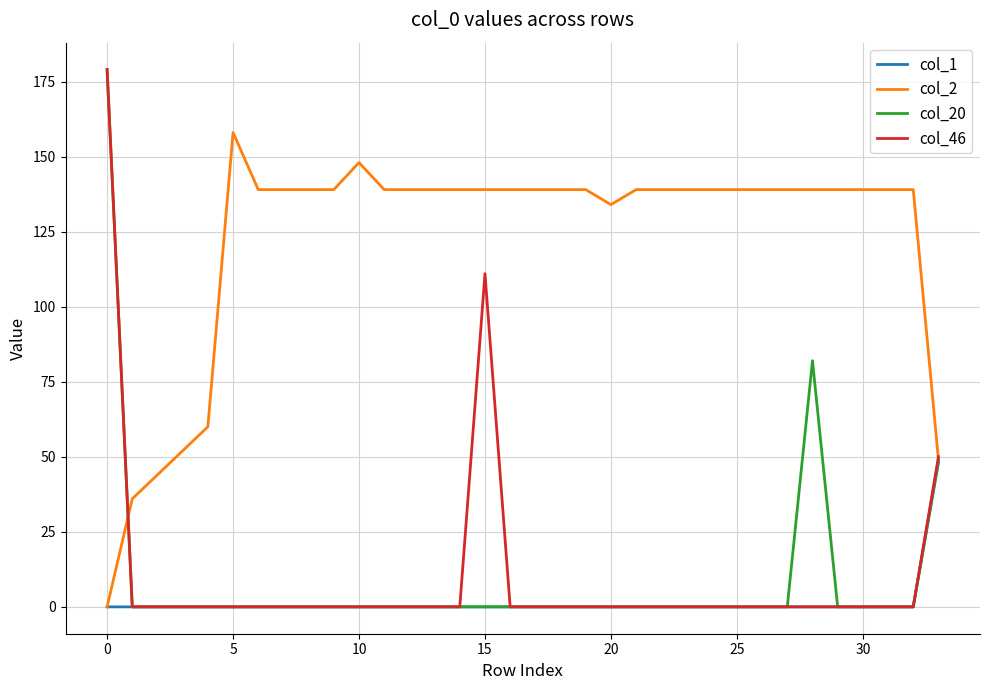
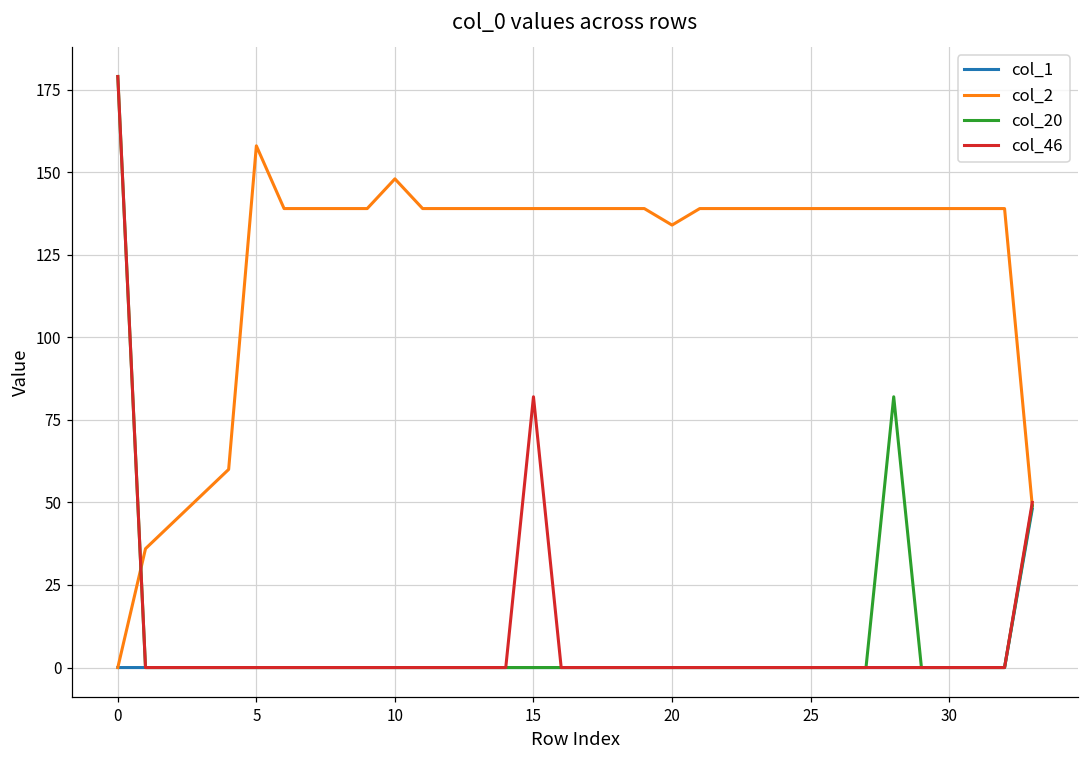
col_46, 15: 111 -> 82
